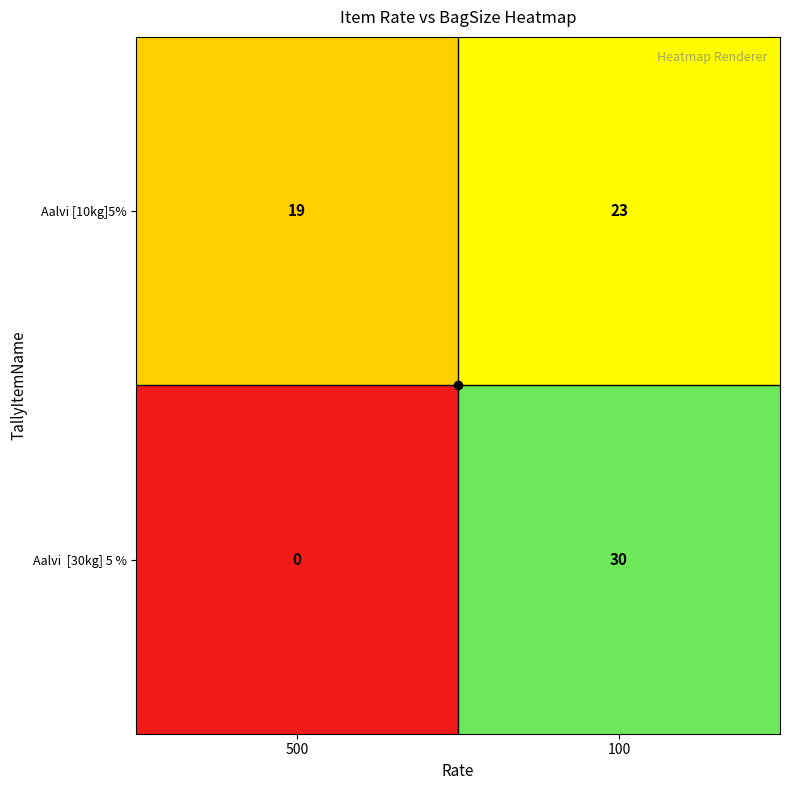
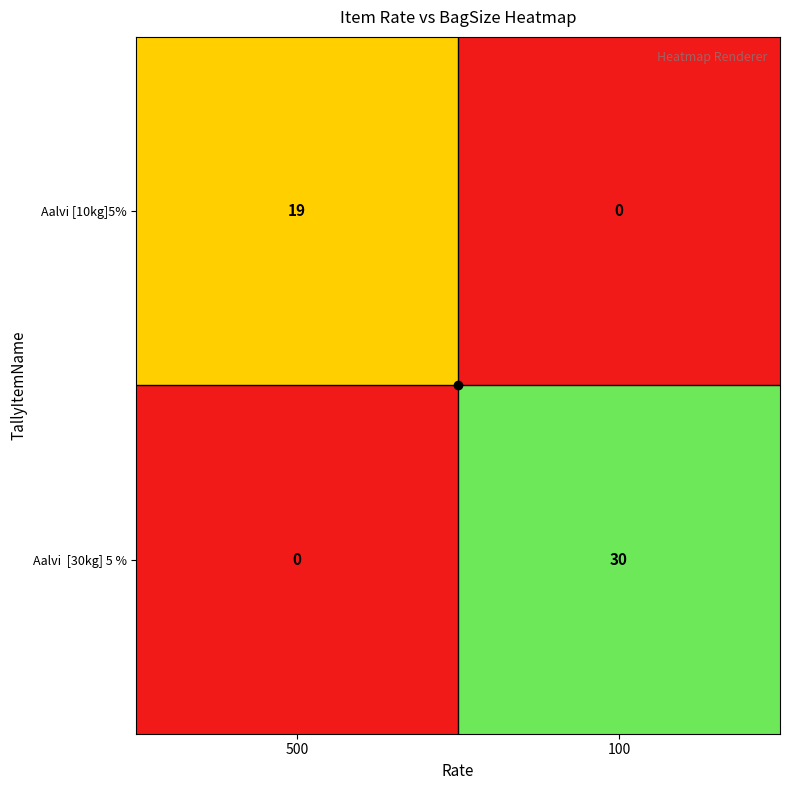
Aalvi [10kg]5%, 100: 23 -> 0
